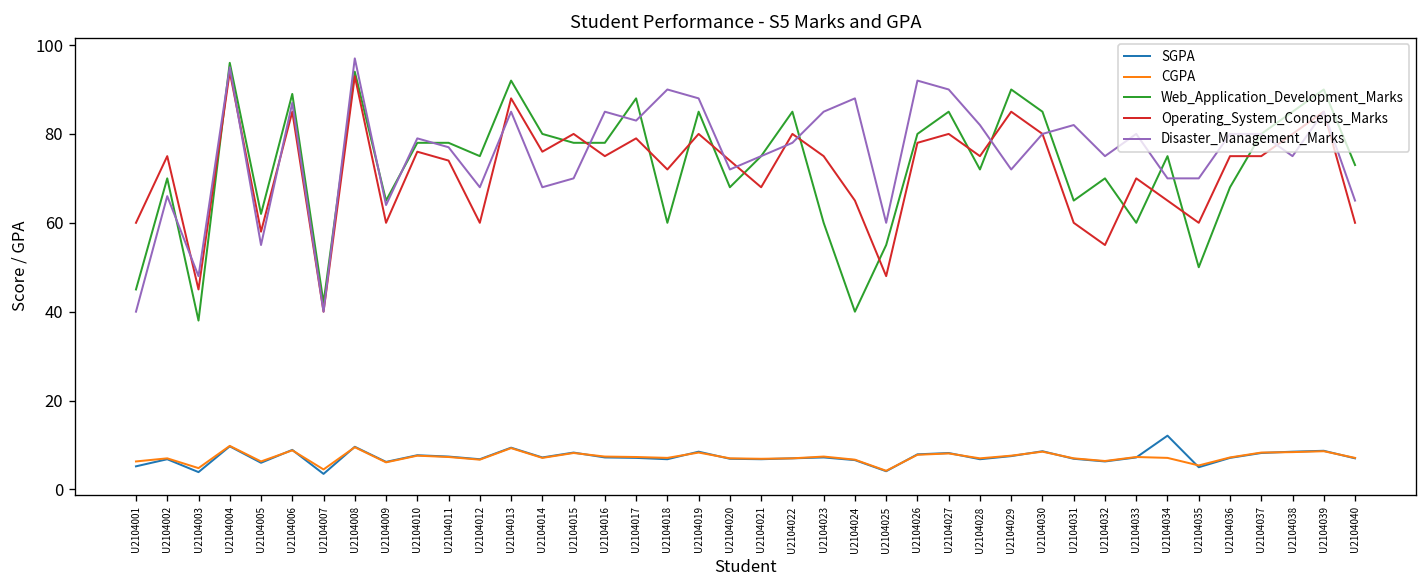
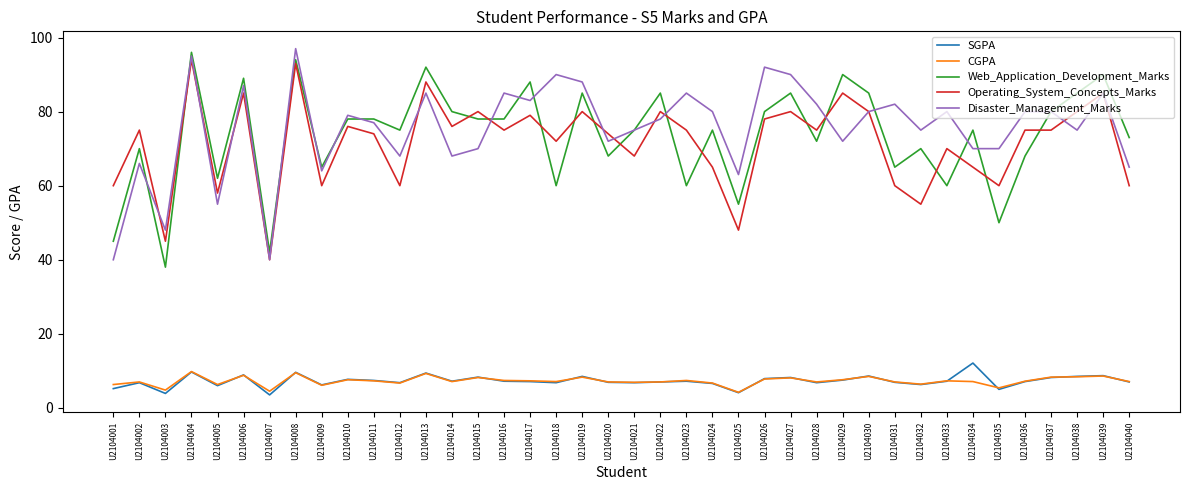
Web_Application_Development_Marks, U2104024: 40 -> 75
Disaster_Management_Marks, U2104024: 88 -> 80
Disaster_Management_Marks, U2104025: 60 -> 63
